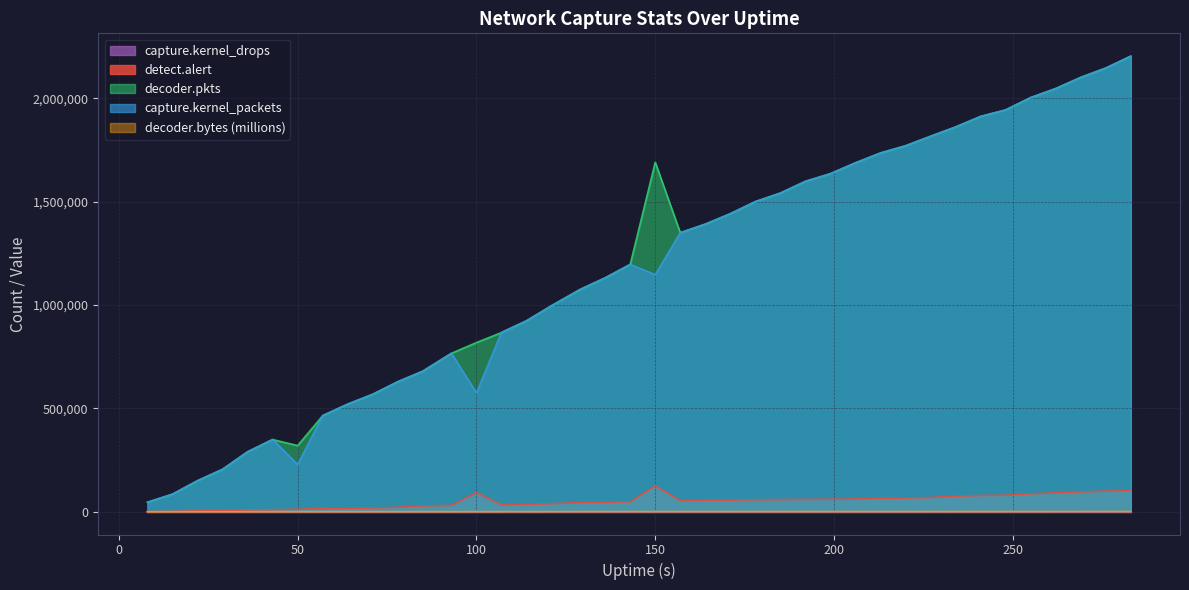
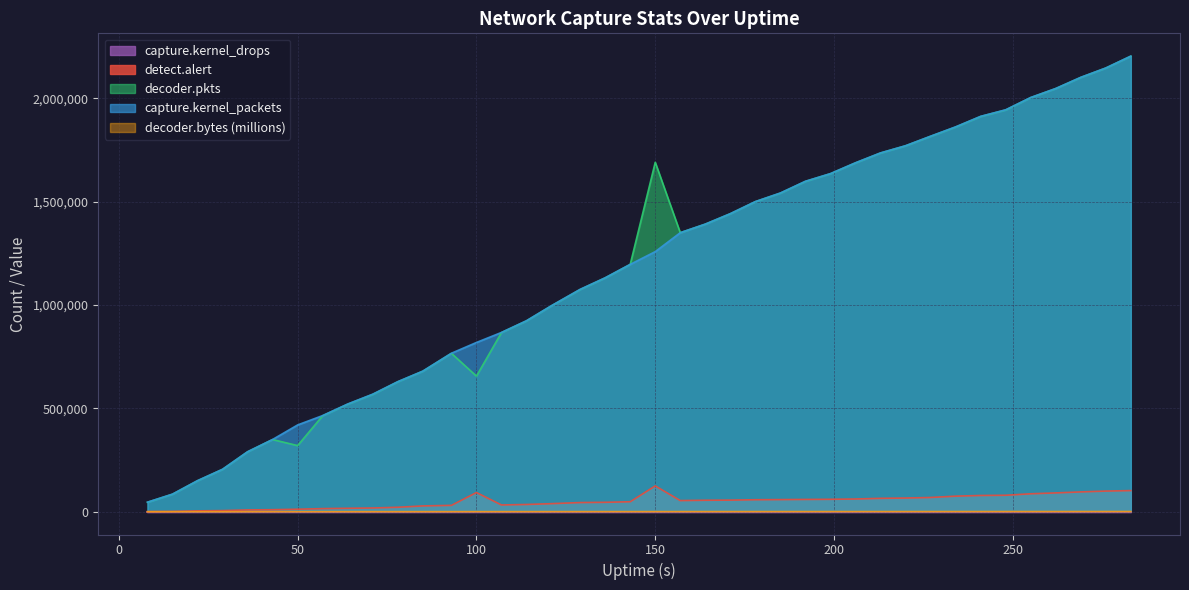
capture.kernel_packets, 50: 230,000 -> 420,000
decoder.pkts, 100: 820,000 -> 660,000
capture.kernel_packets, 100: 580,000 -> 820,000
capture.kernel_packets, 150: 1,150,000 -> 1,260,000
